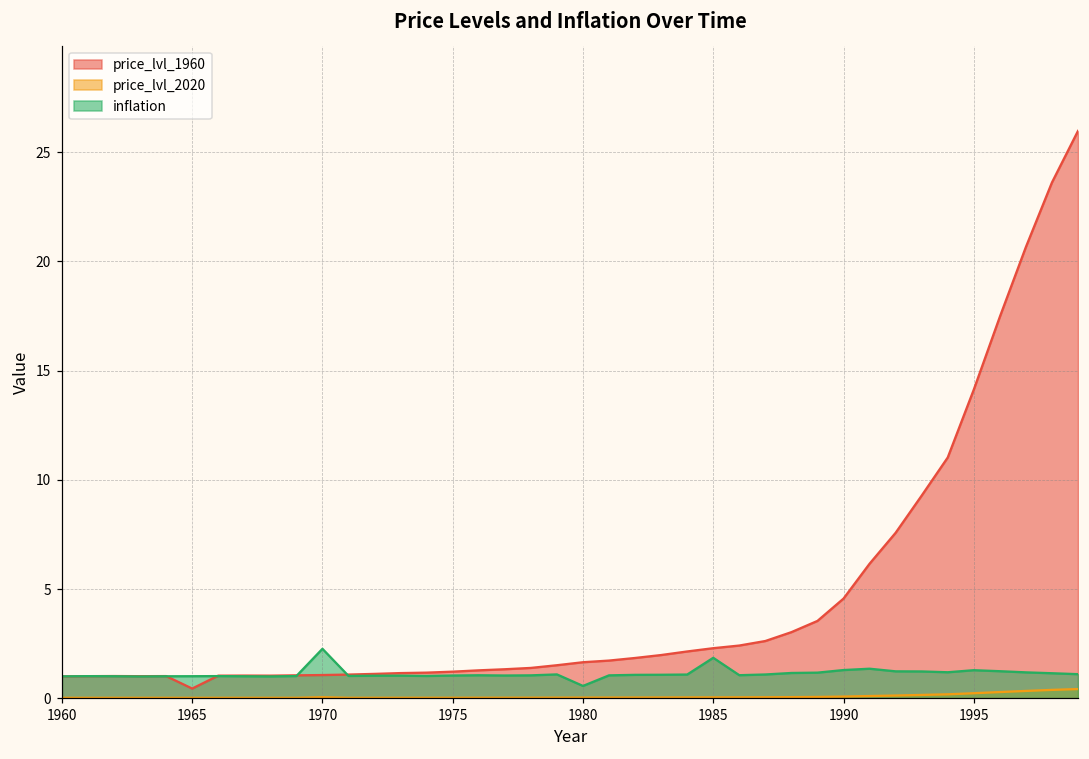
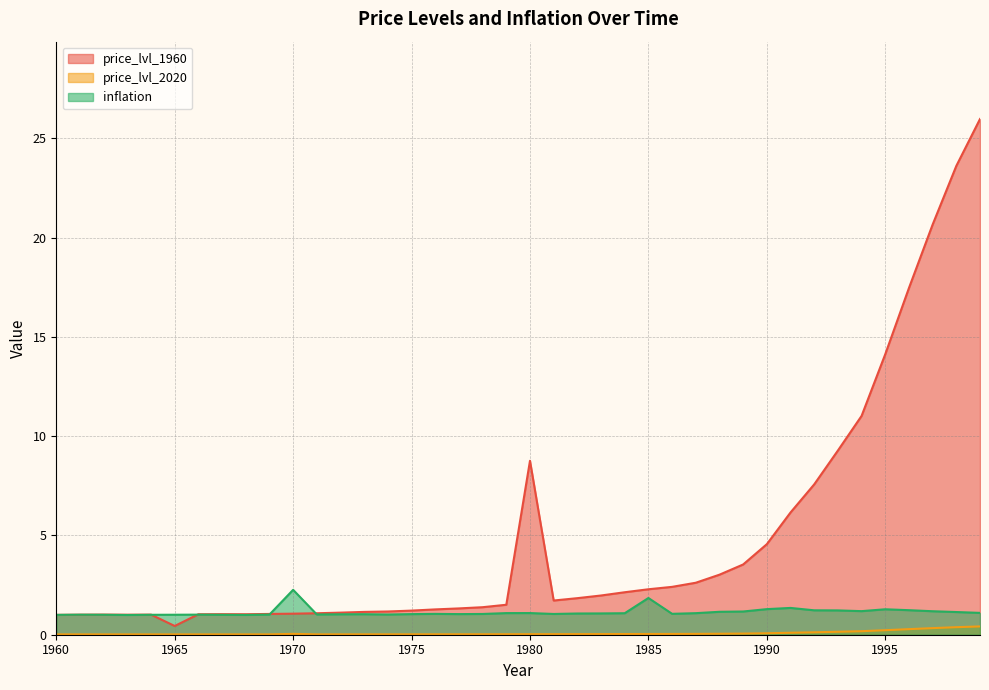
price_lvl_1960, 1980: 1.6 -> 8.8
inflation, 1980: 0.6 -> 1.1
